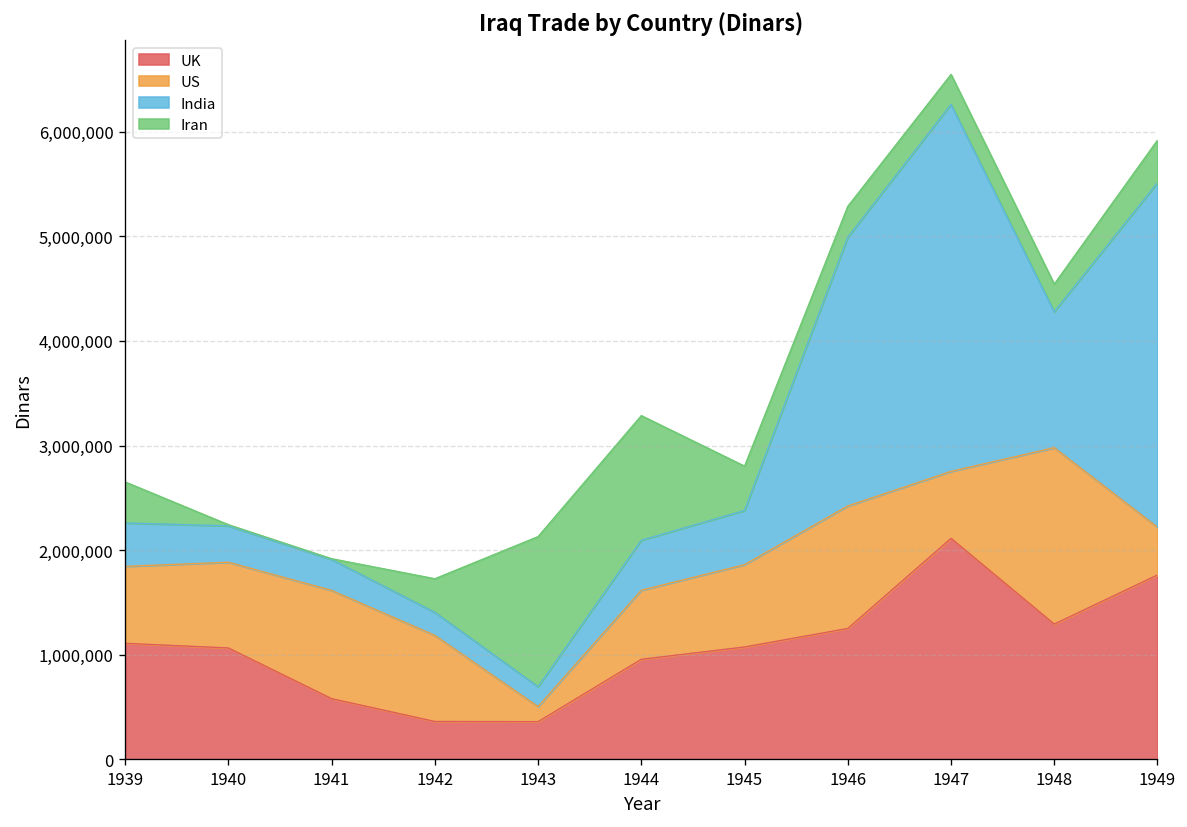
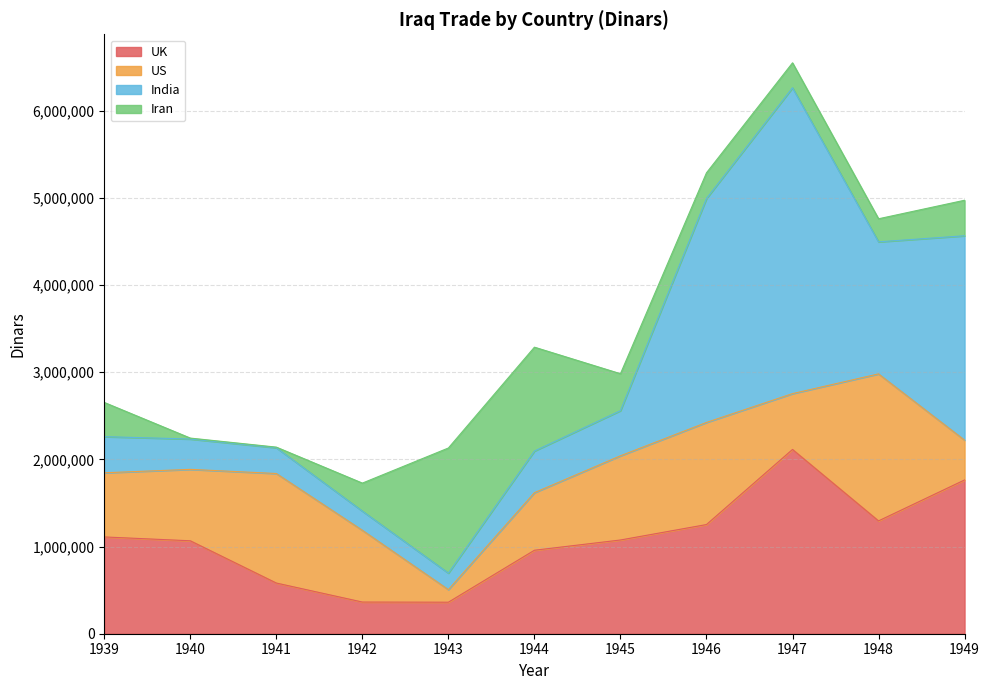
US, 1941: 1,000,000 -> 1,300,000
US, 1945: 800,000 -> 1,000,000
India, 1948: 1,300,000 -> 1,500,000
India, 1949: 3,300,000 -> 2,300,000
